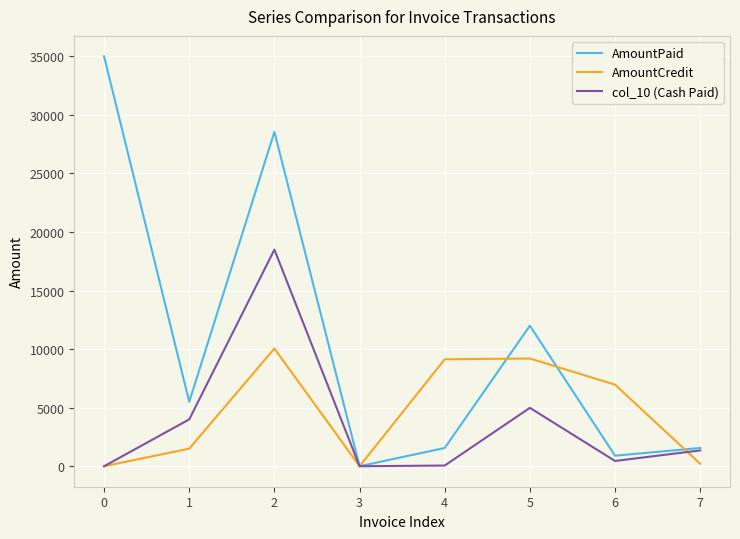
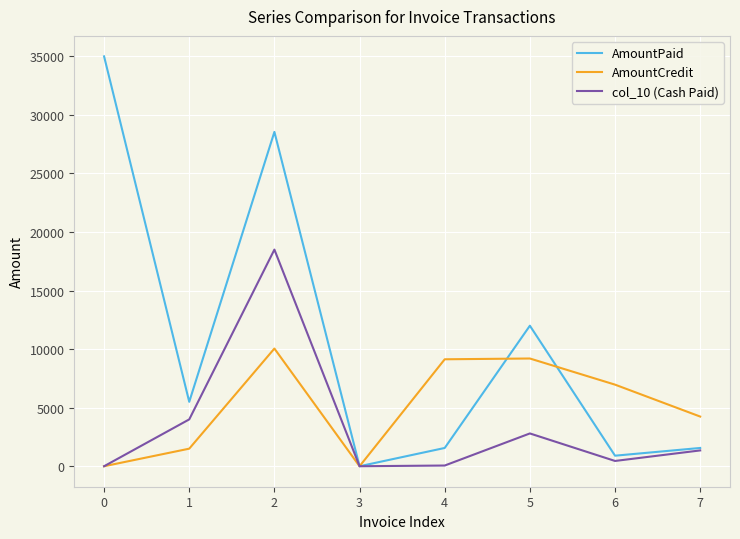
col_10 (Cash Paid), 5: 5000 -> 2800
AmountCredit, 7: 200 -> 4200
